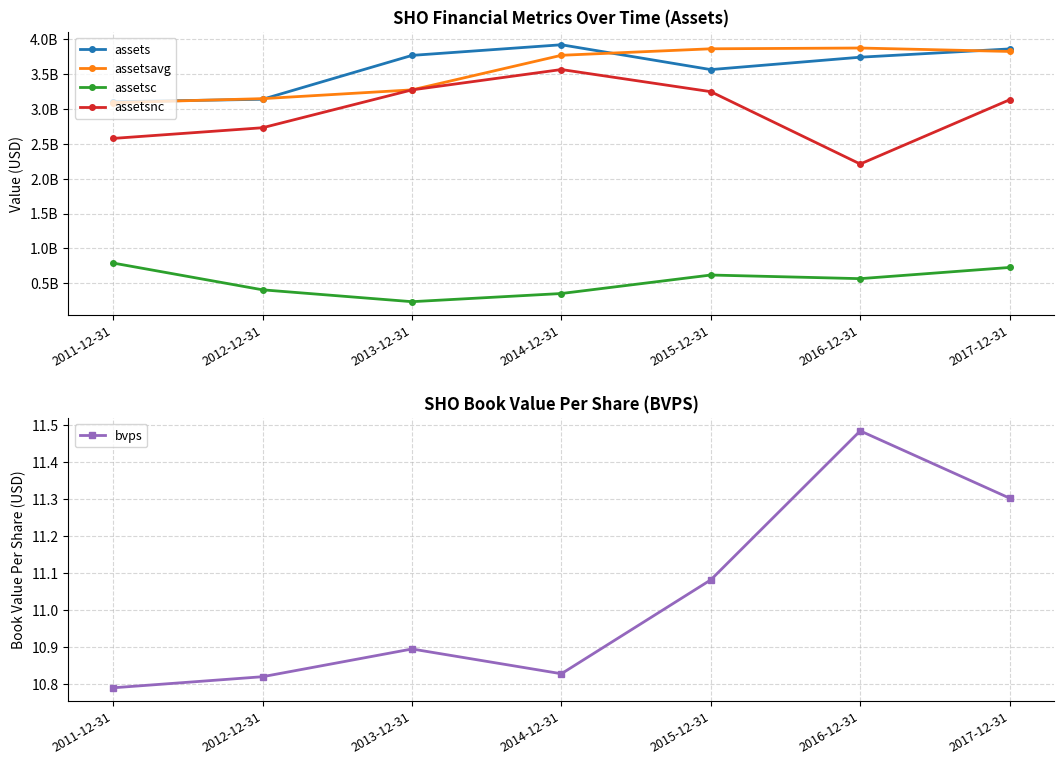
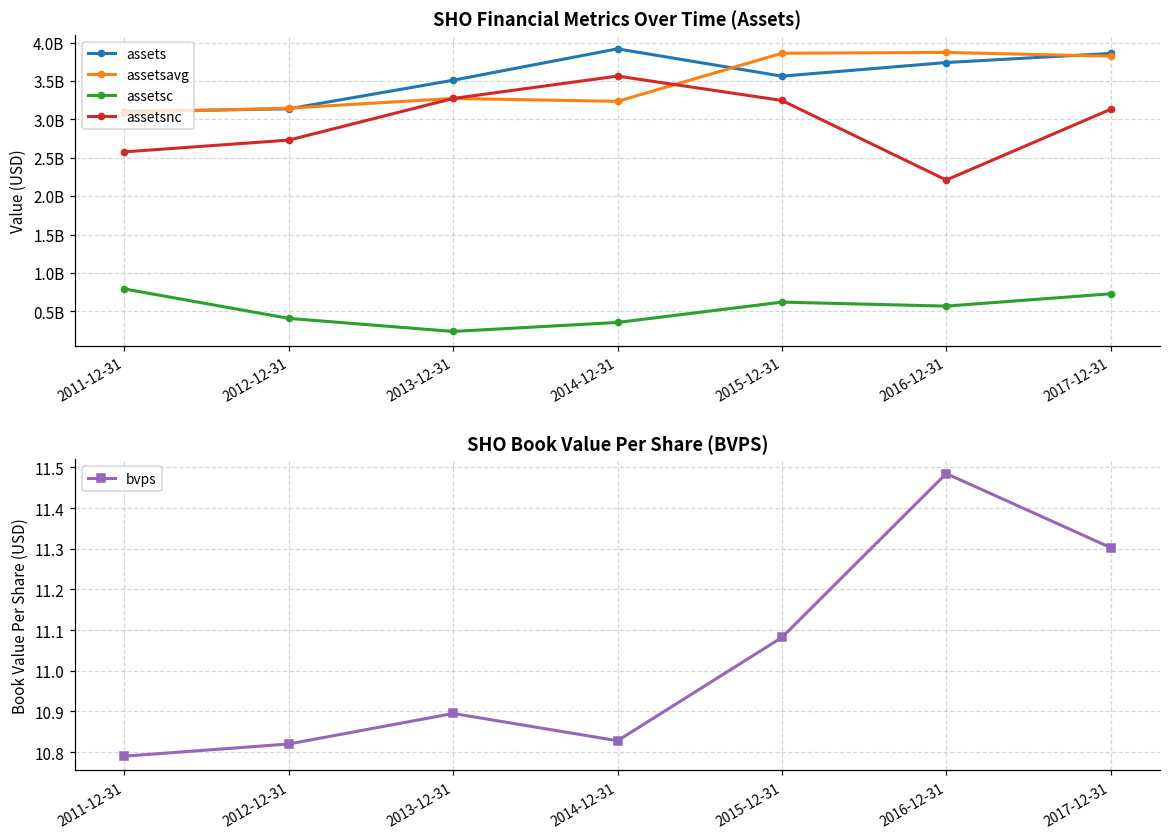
SHO Financial Metrics Over Time (Assets), assets, 2013-12-31: 3800000000 -> 3500000000
SHO Financial Metrics Over Time (Assets), assetsavg, 2014-12-31: 3800000000 -> 3200000000
